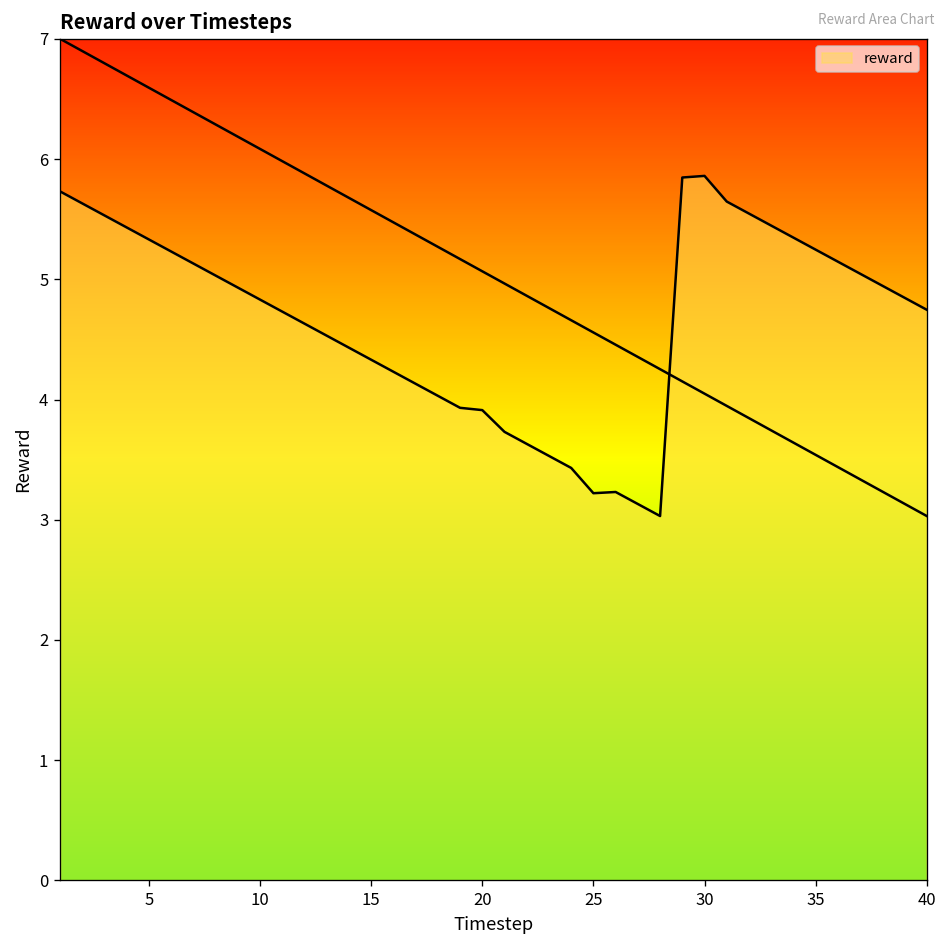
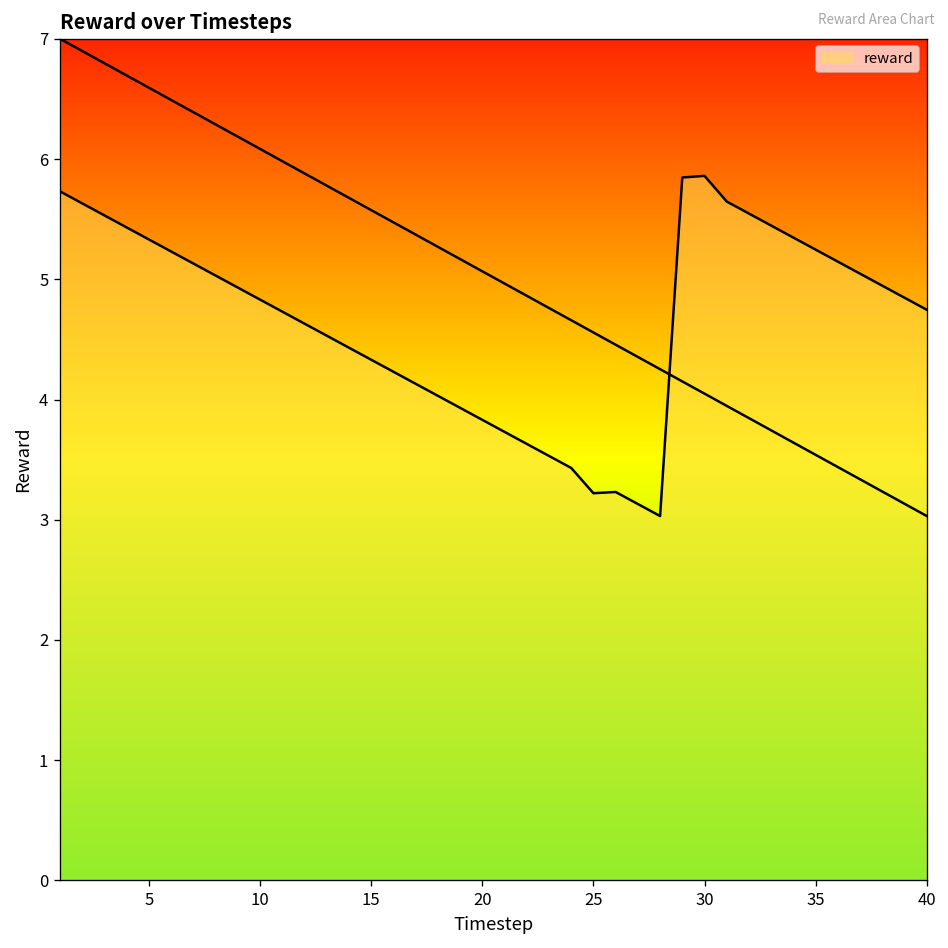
reward, 20: 3.91 -> 3.83
